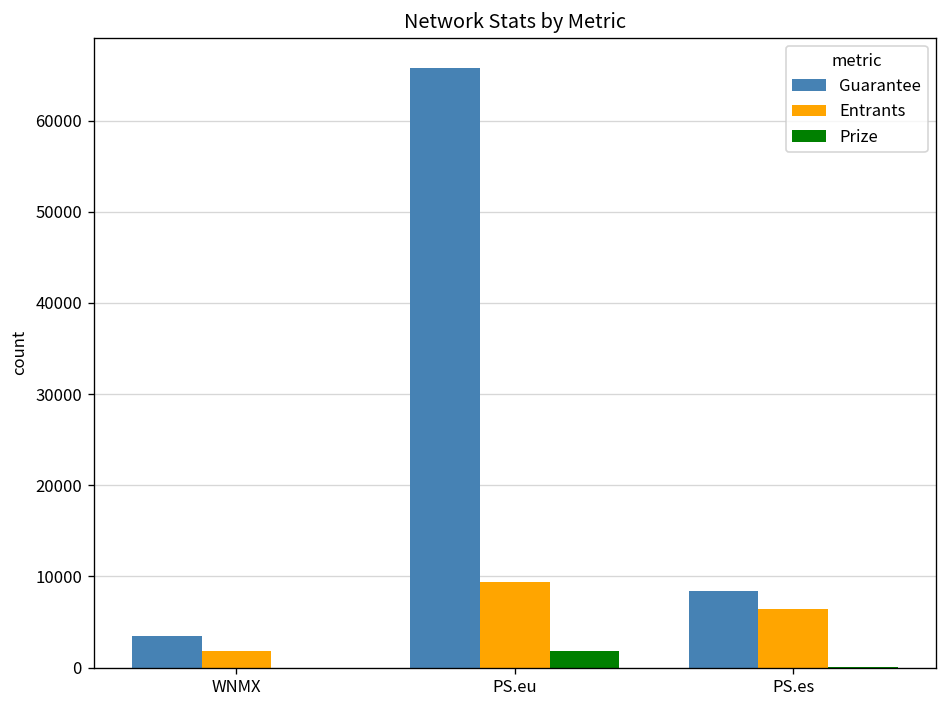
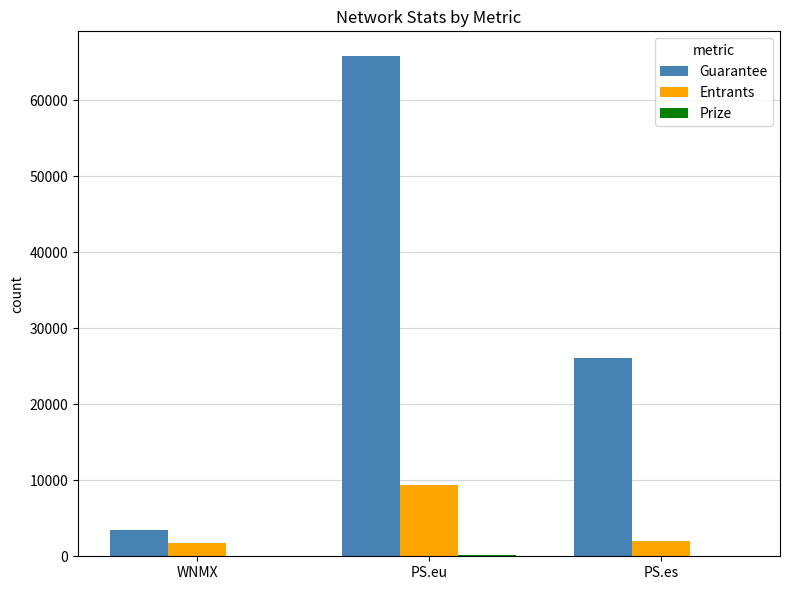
Prize, PS.eu: 2000 -> 0
Guarantee, PS.es: 8000 -> 26000
Entrants, PS.es: 6000 -> 2000
